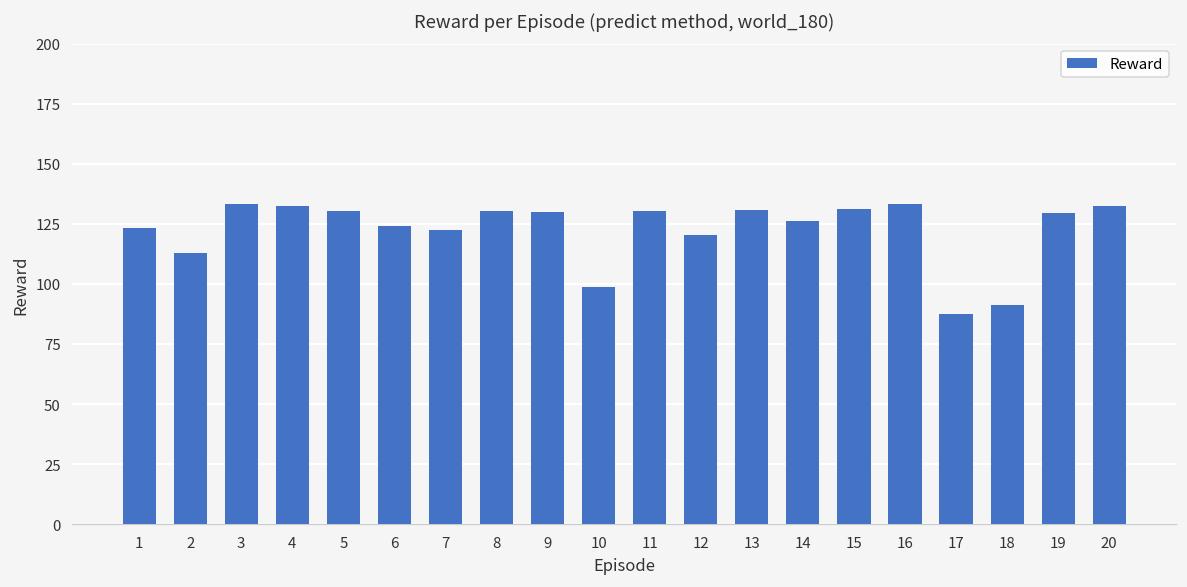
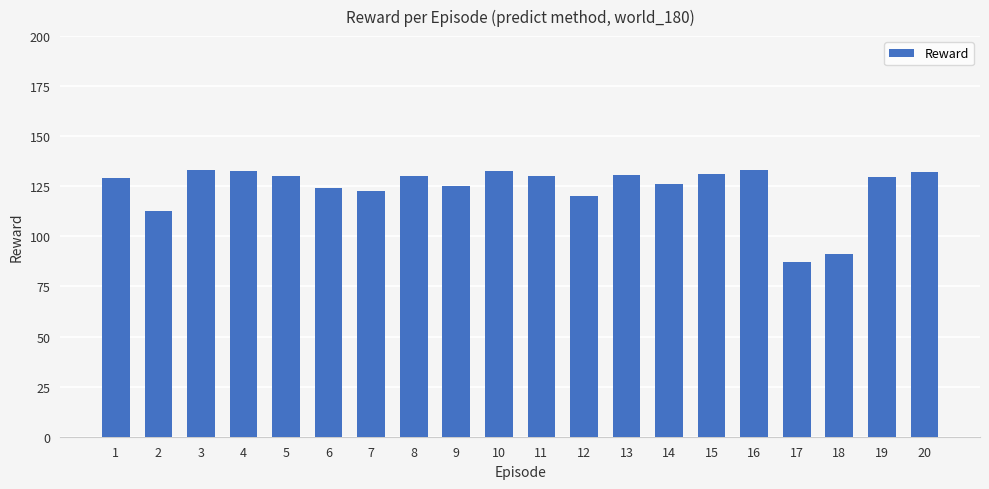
1: 123 -> 129
9: 130 -> 125
10: 99 -> 133
